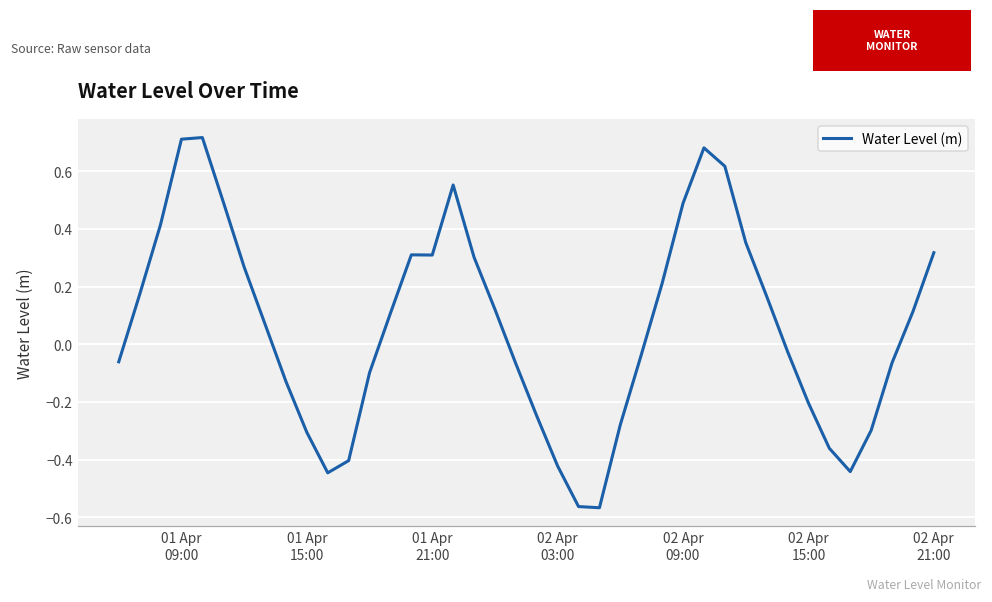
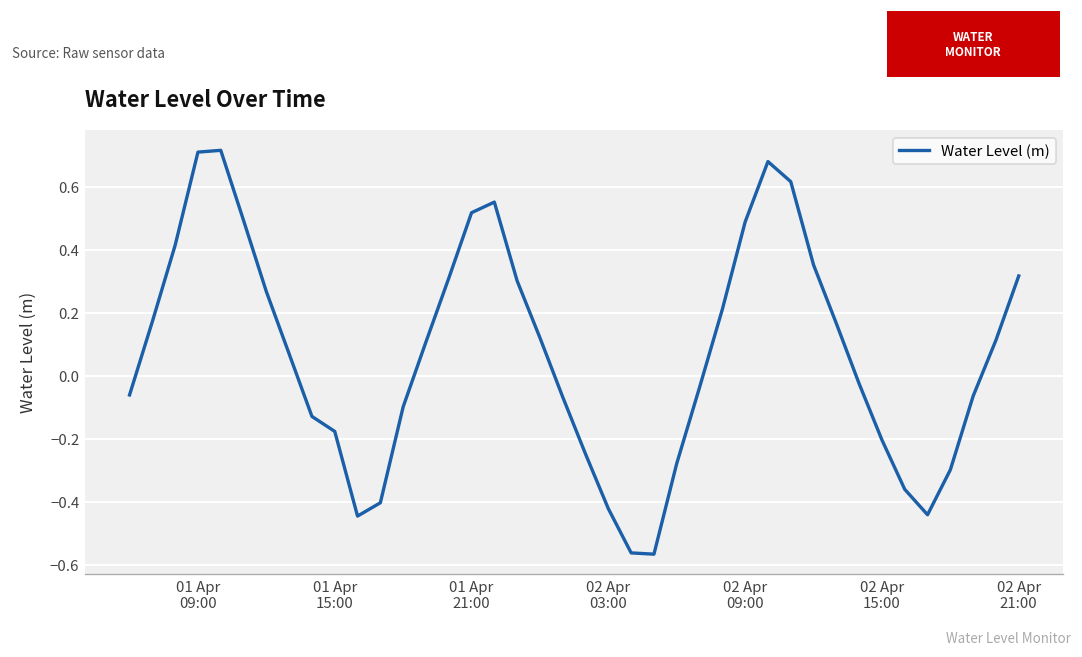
01 Apr 15:00: -0.31 -> -0.18
01 Apr 21:00: 0.31 -> 0.52
